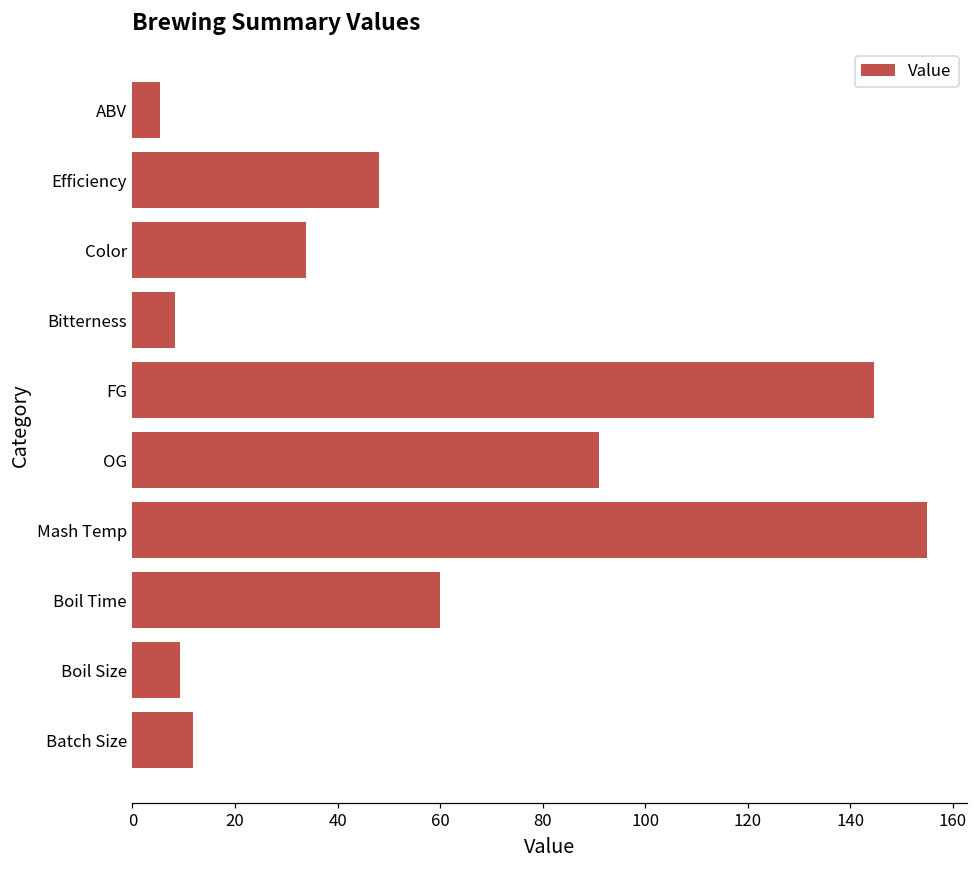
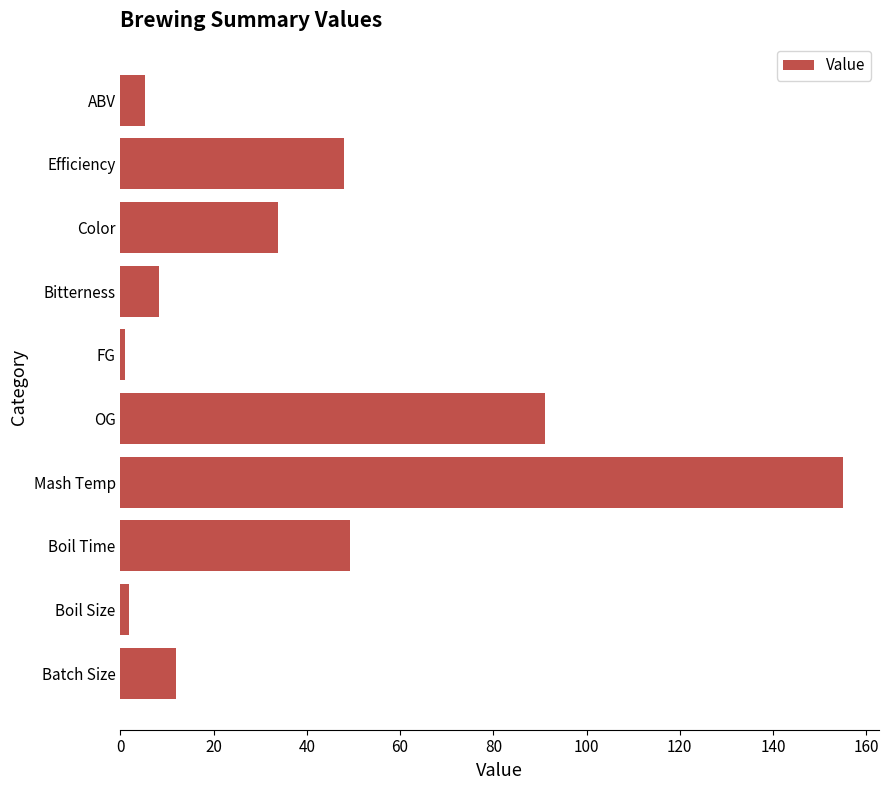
FG: 145 -> 1
Boil Time: 60 -> 49
Boil Size: 9 -> 2
